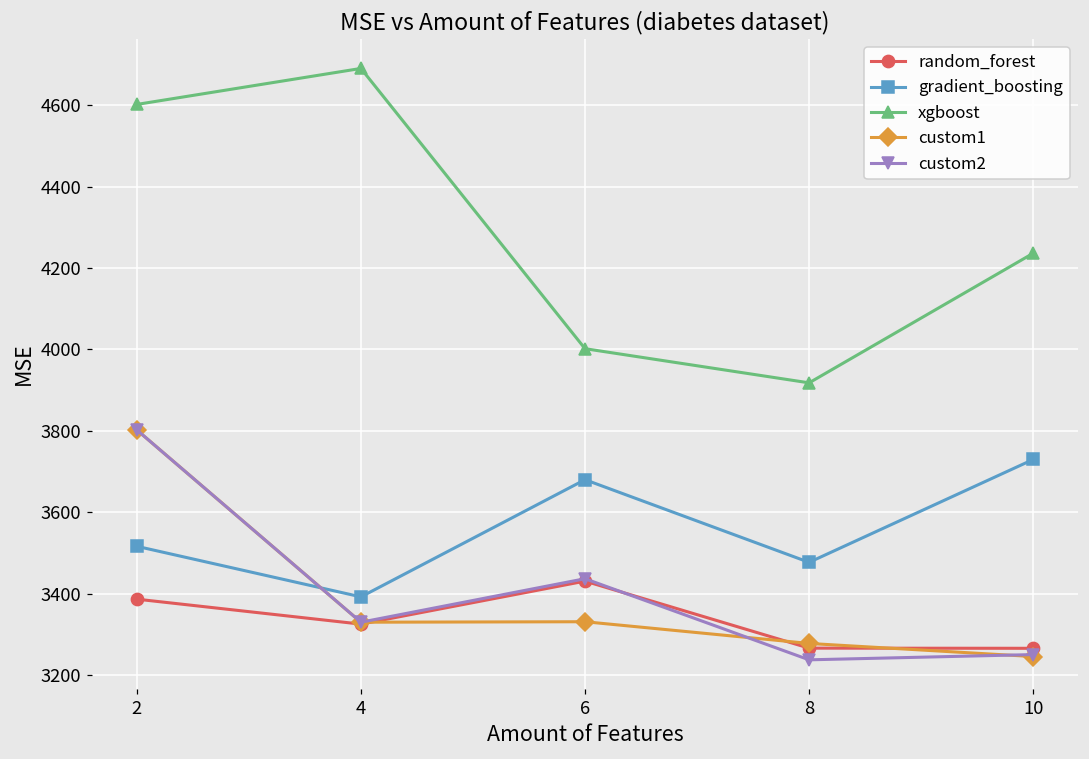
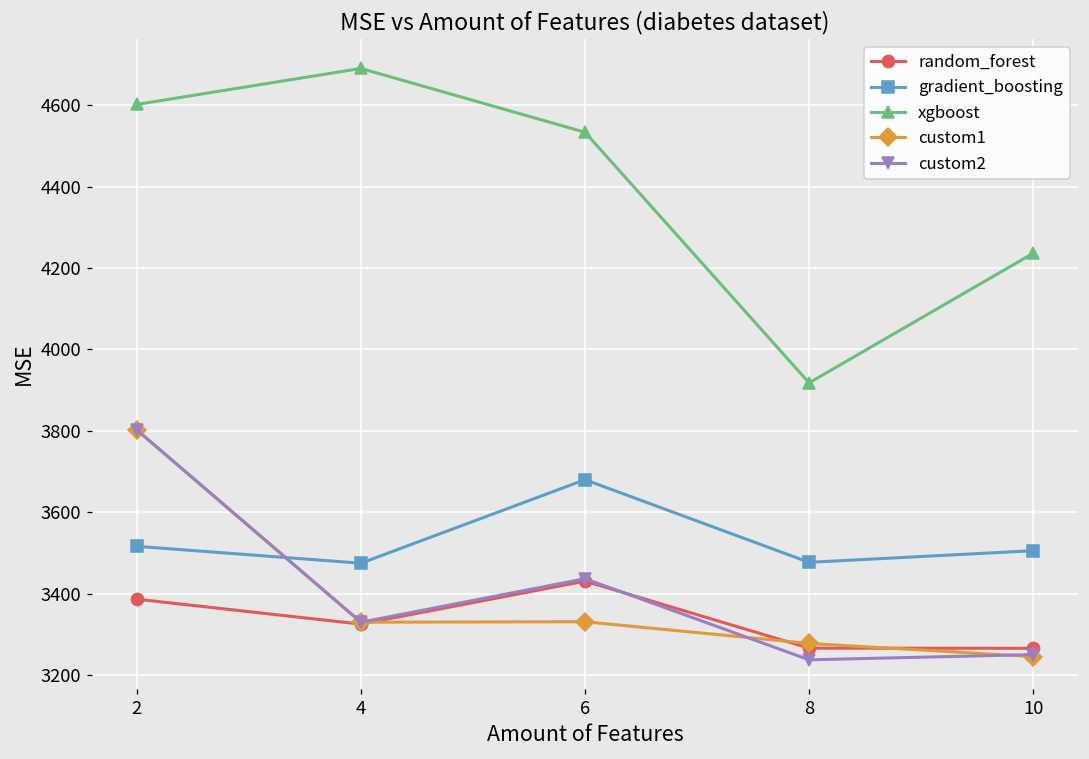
gradient_boosting, 4: 3390 -> 3470
xgboost, 6: 4000 -> 4530
gradient_boosting, 10: 3730 -> 3510
